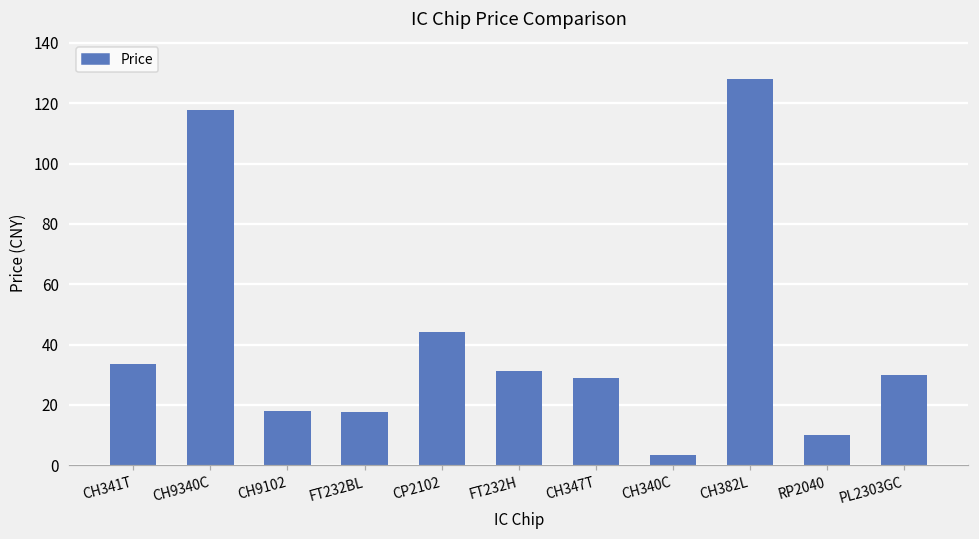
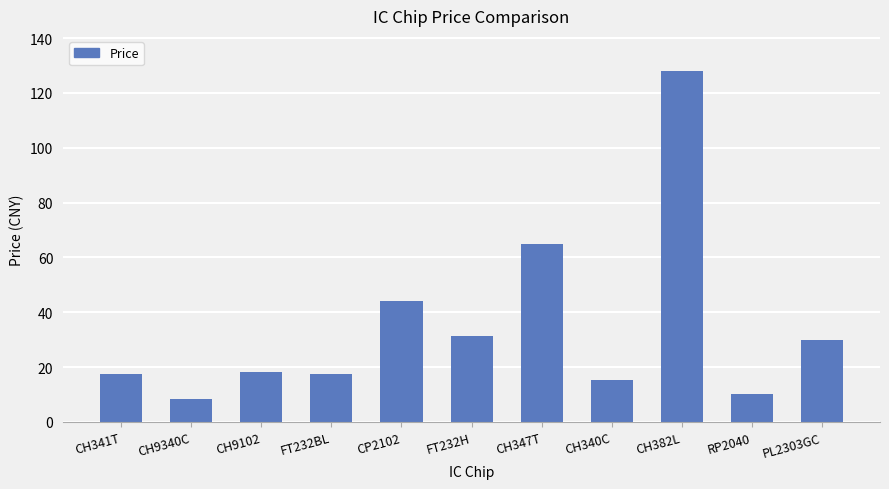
CH341T: 34 -> 18
CH9340C: 118 -> 8
CH347T: 29 -> 65
CH340C: 3 -> 15
